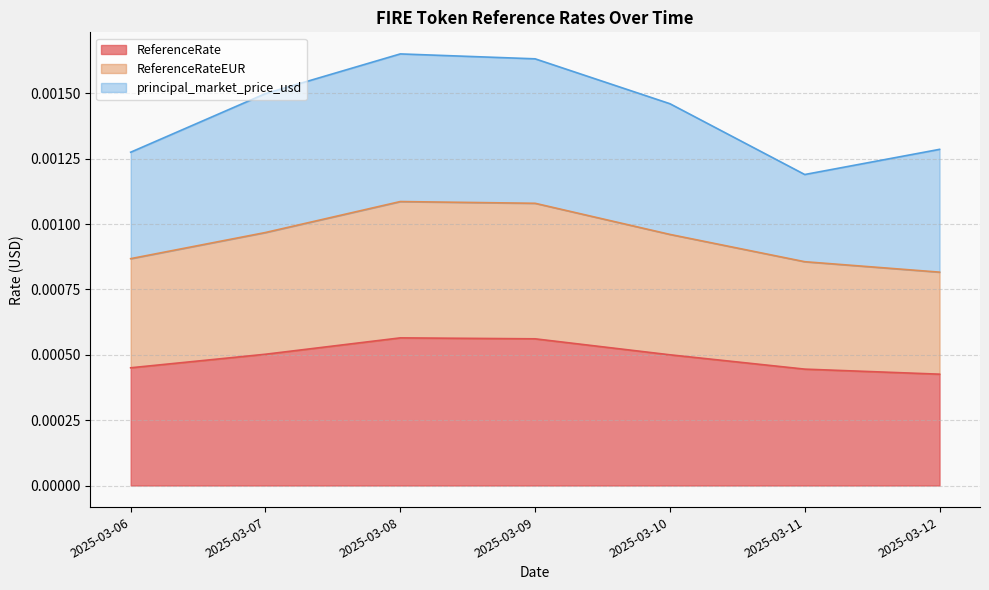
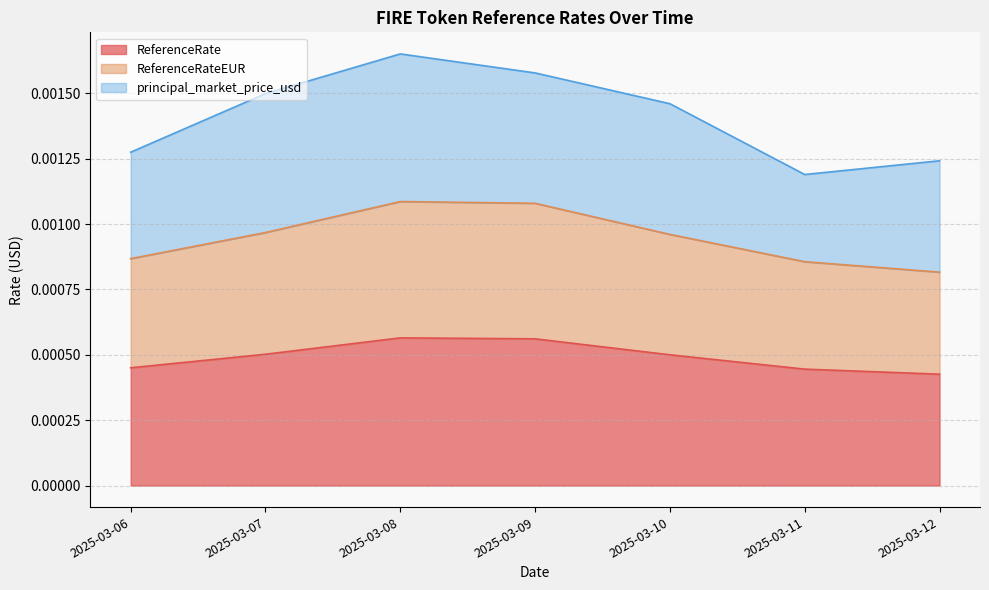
principal_market_price_usd, 2025-03-09: 0.00055 -> 0.00050
principal_market_price_usd, 2025-03-12: 0.00047 -> 0.00043
